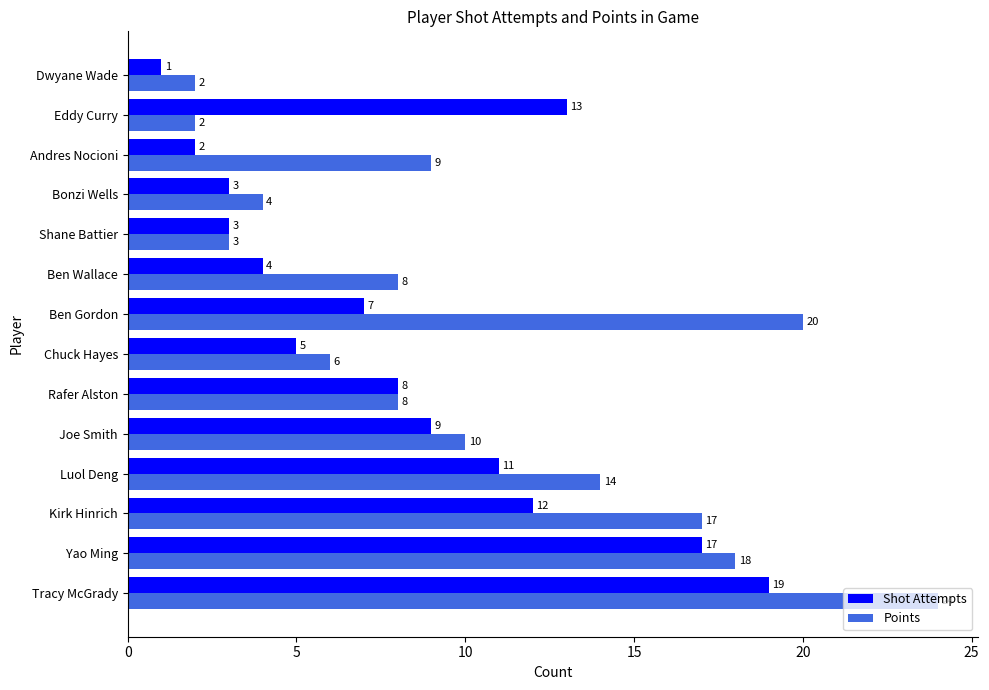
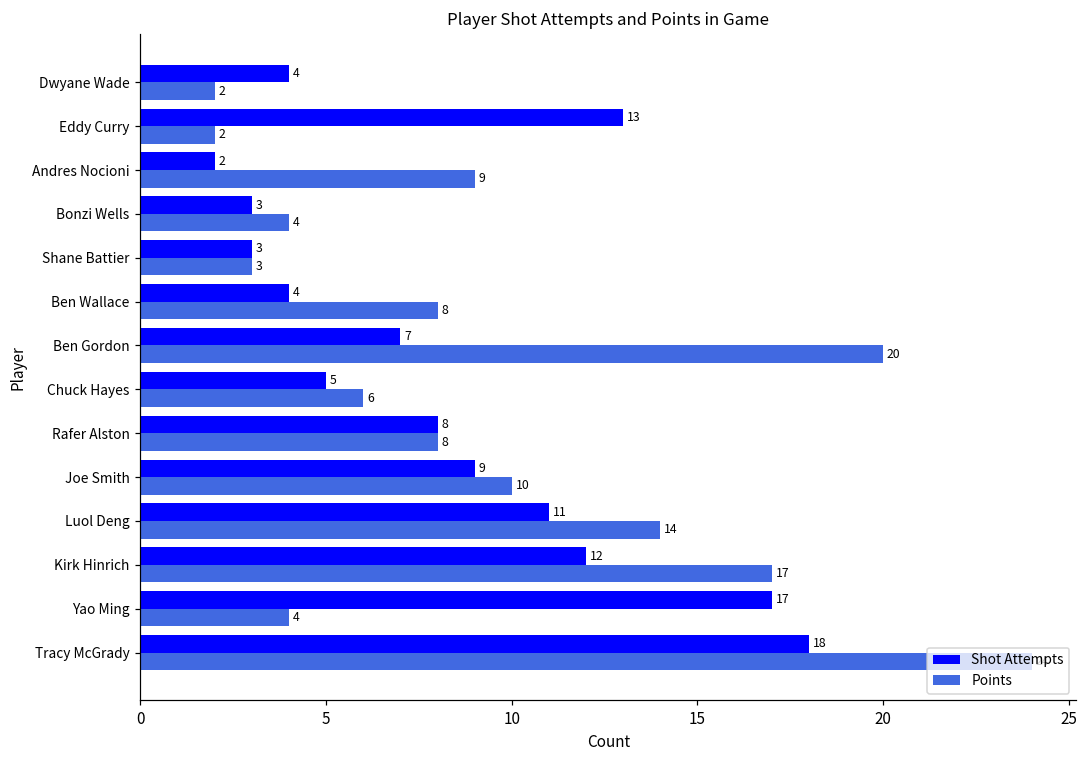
Shot Attempts, Dwyane Wade: 1 -> 4
Points, Yao Ming: 18 -> 4
Shot Attempts, Tracy McGrady: 19 -> 18
